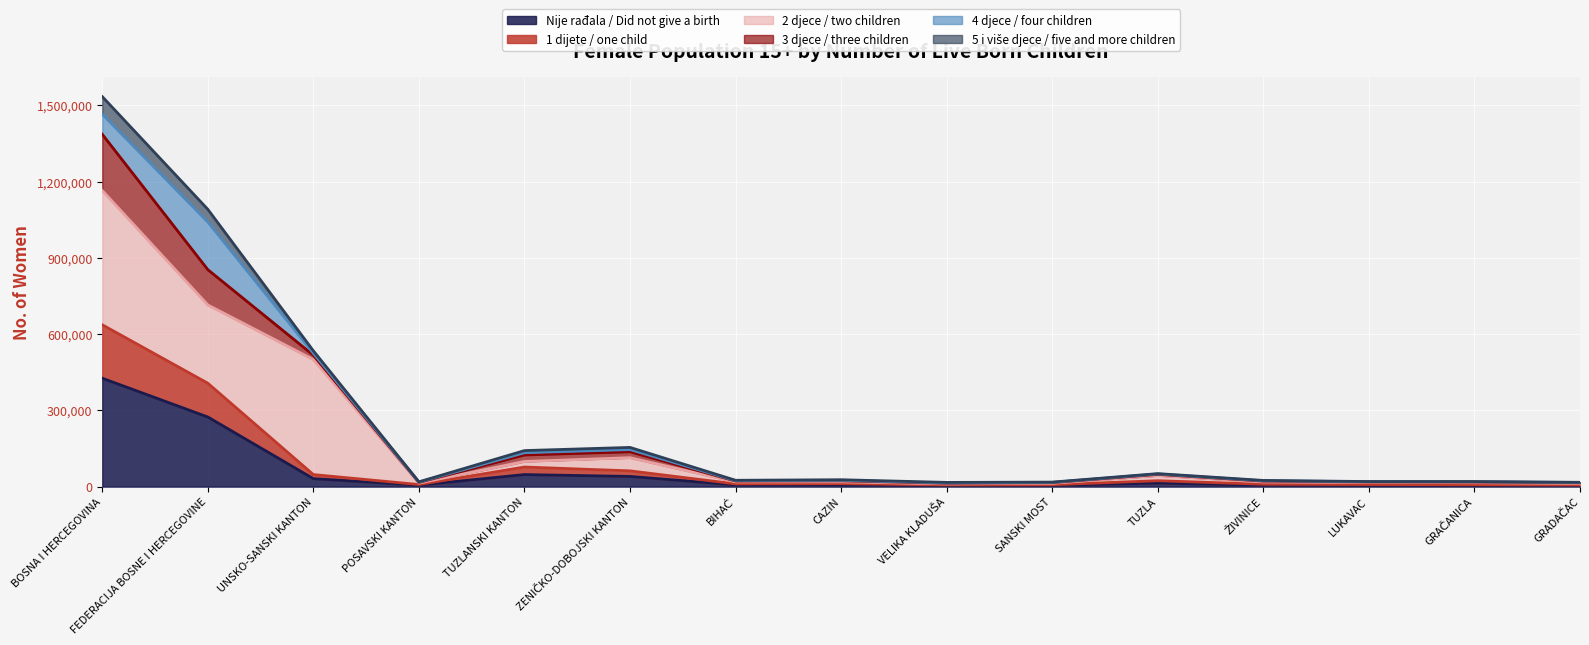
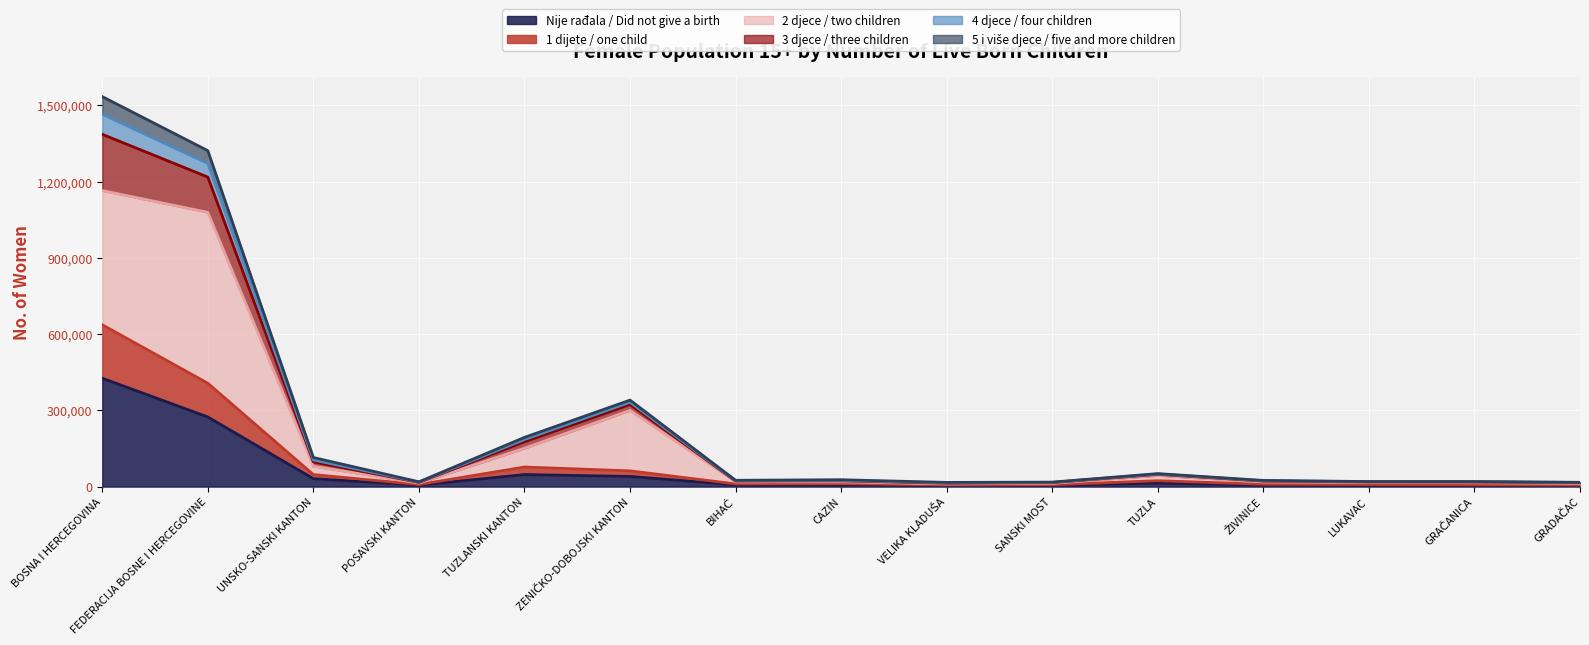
2 djece / two children, FEDERACIJA BOSNE I HERCEGOVINE: 310,000 -> 670,000
4 djece / four children, FEDERACIJA BOSNE I HERCEGOVINE: 190,000 -> 50,000
2 djece / two children, UNSKO-SANSKI KANTON: 450,000 -> 30,000
2 djece / two children, TUZLANSKI KANTON: 20,000 -> 70,000
2 djece / two children, ZENIČKO-DOBOJSKI KANTON: 50,000 -> 240,000
